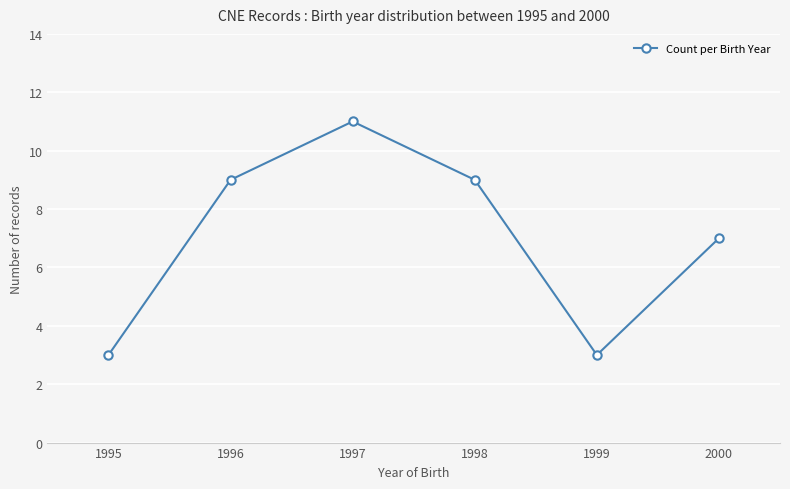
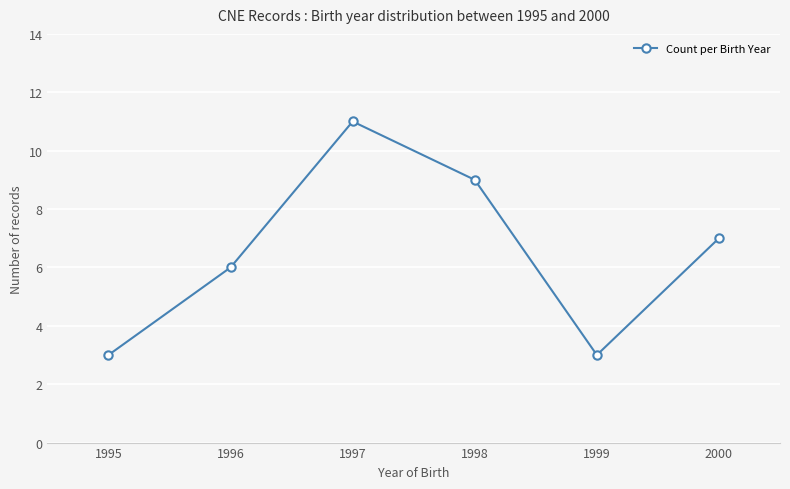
1996: 9 -> 6
